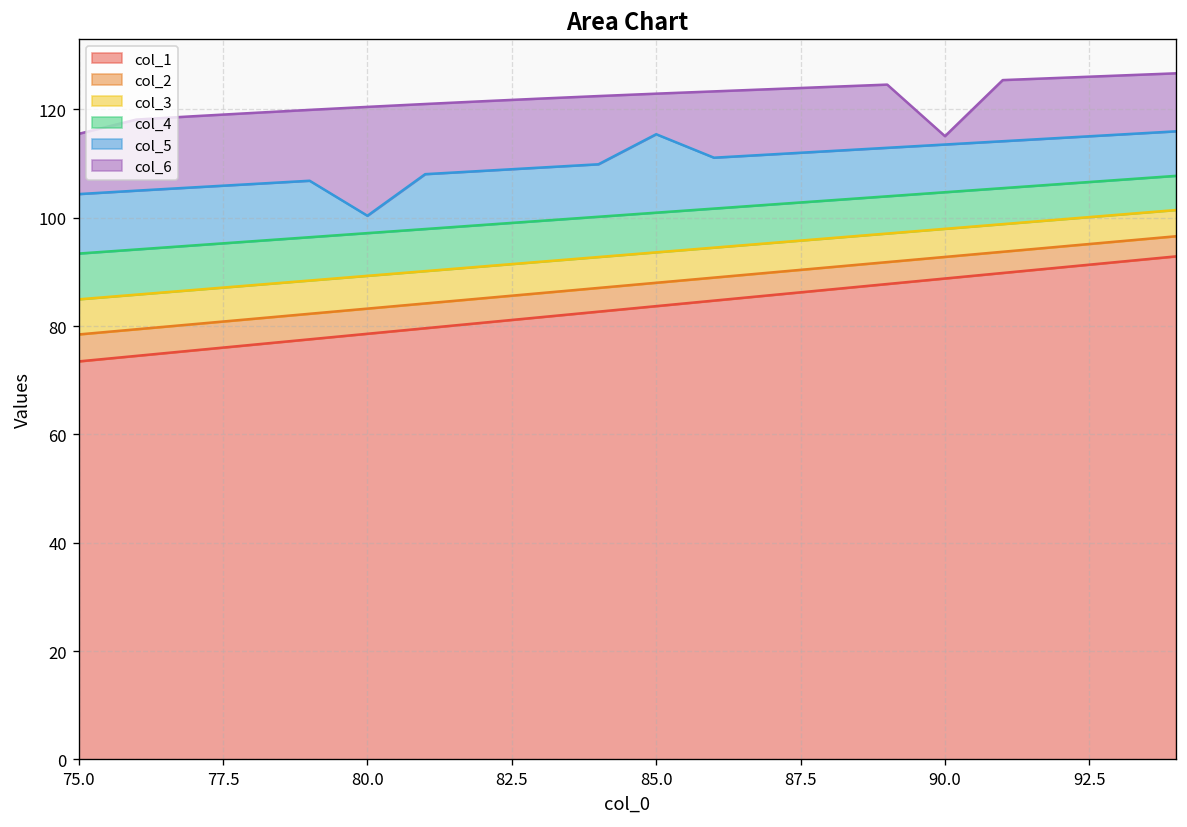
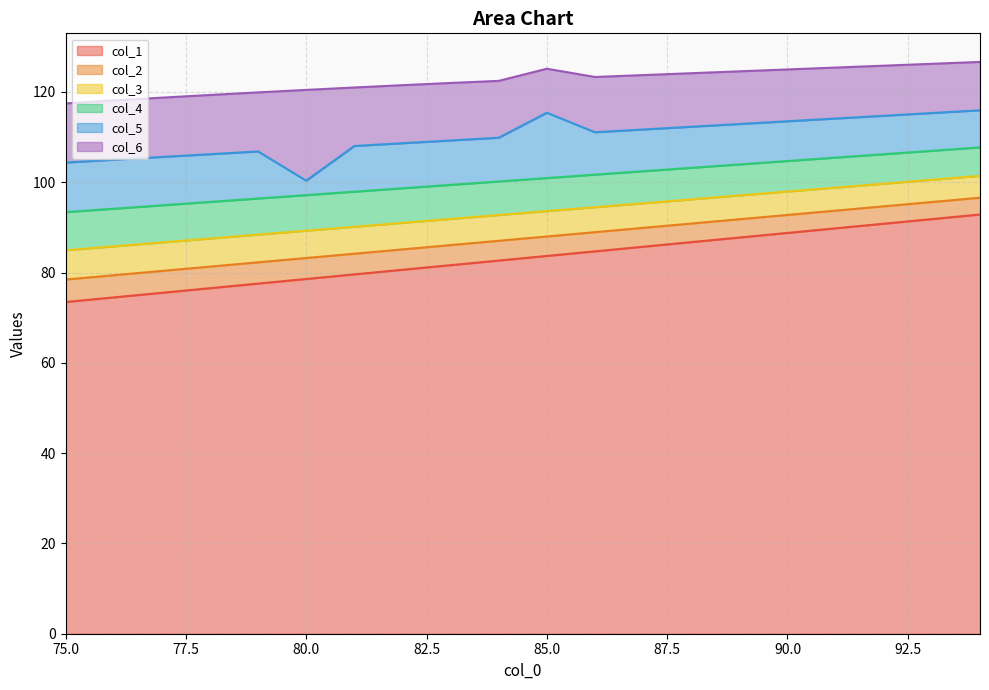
col_6, 75.0: 115 -> 117
col_6, 85.0: 123 -> 125
col_6, 90.0: 115 -> 125
